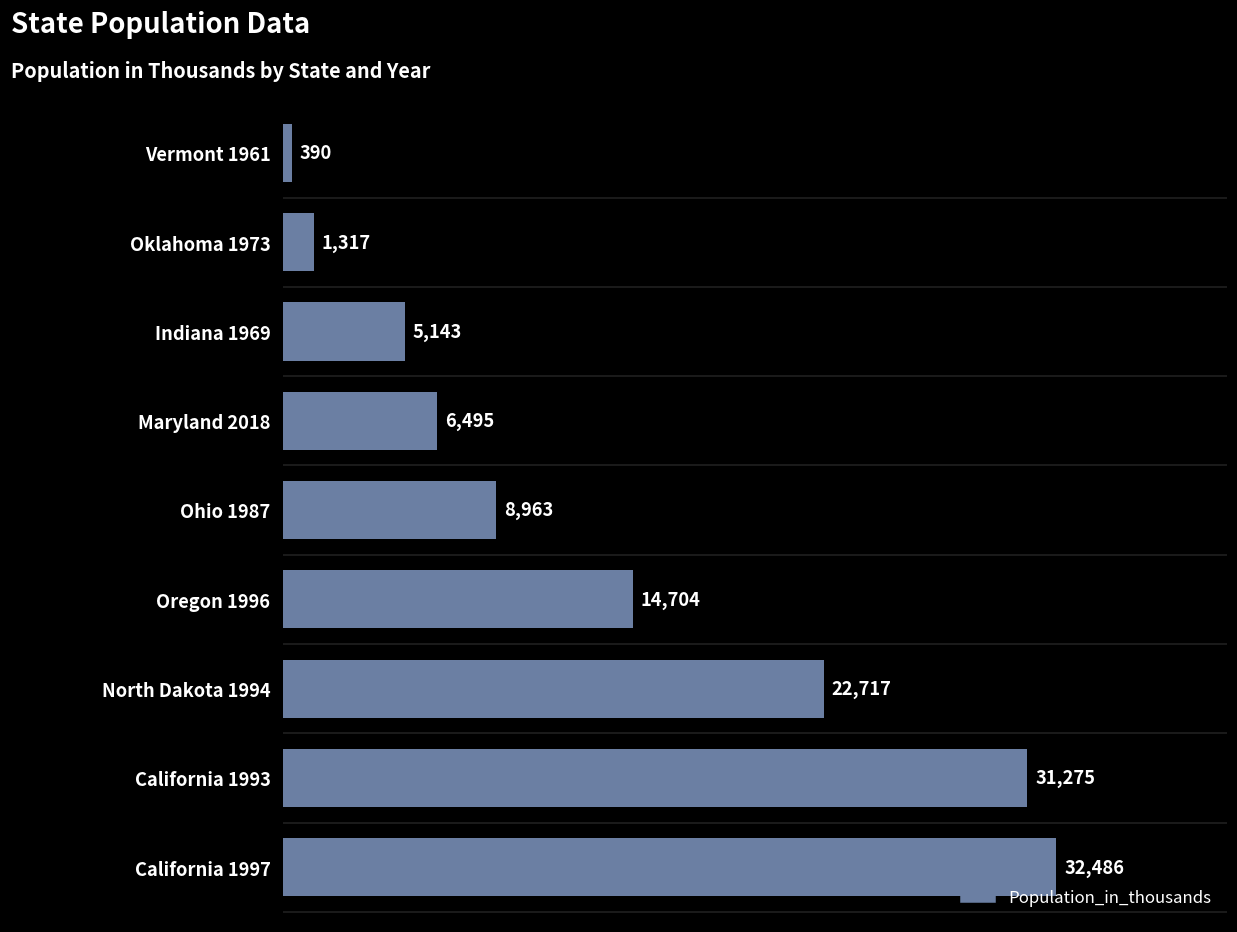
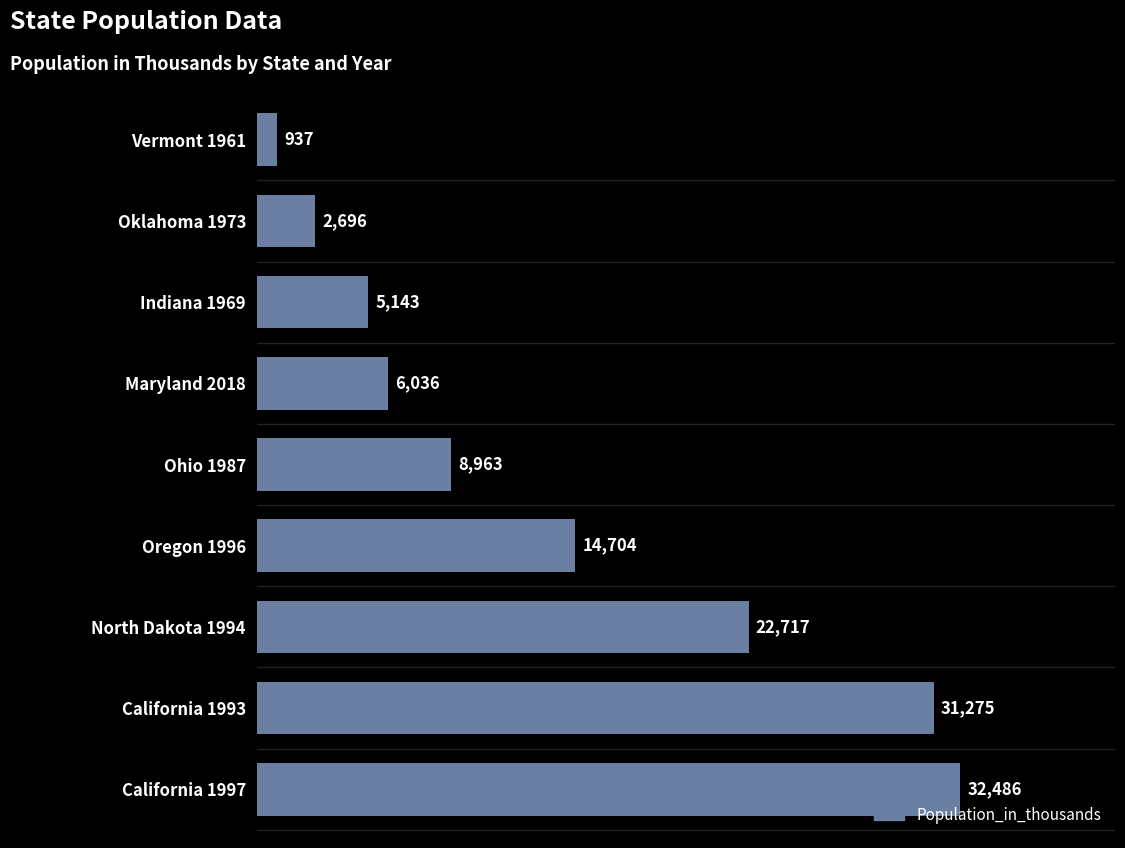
Vermont 1961: 390 -> 937
Oklahoma 1973: 1,317 -> 2,696
Maryland 2018: 6,495 -> 6,036
